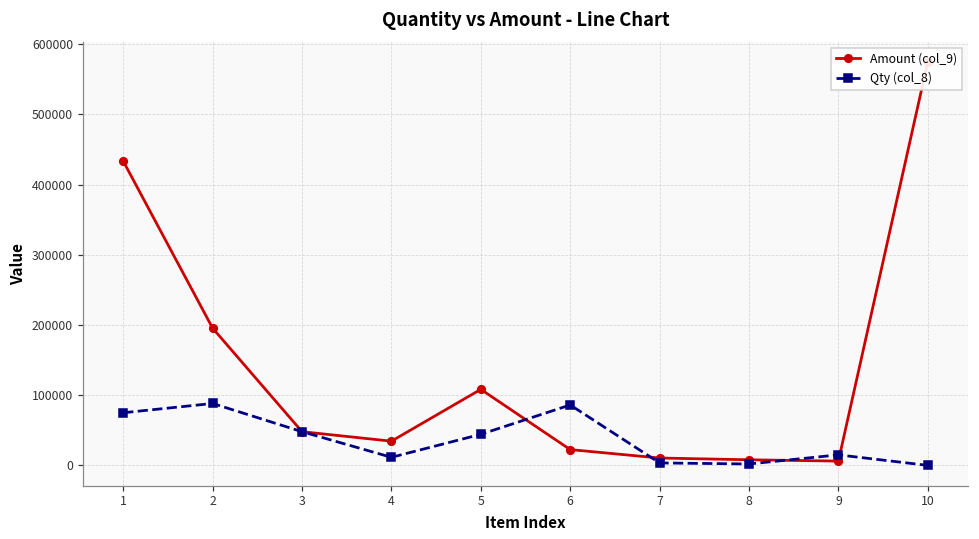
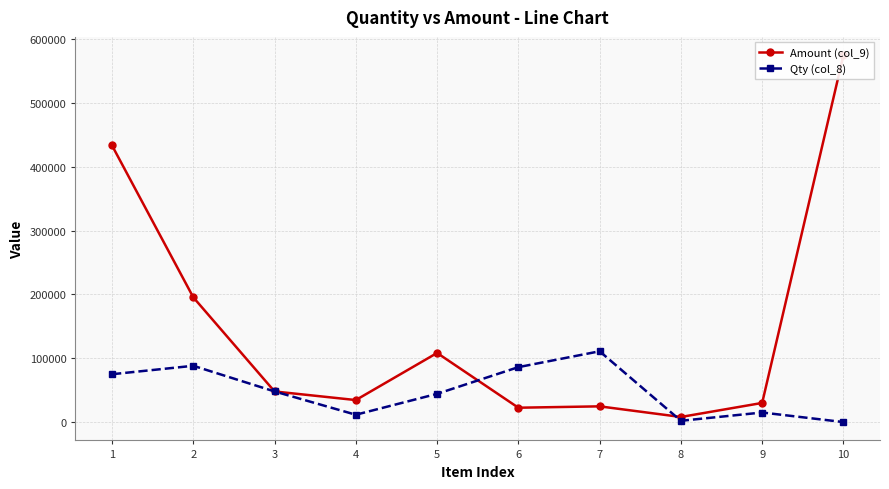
Amount (col_9), 7: 10000 -> 20000
Qty (col_8), 7: 0 -> 110000
Amount (col_9), 9: 10000 -> 30000
